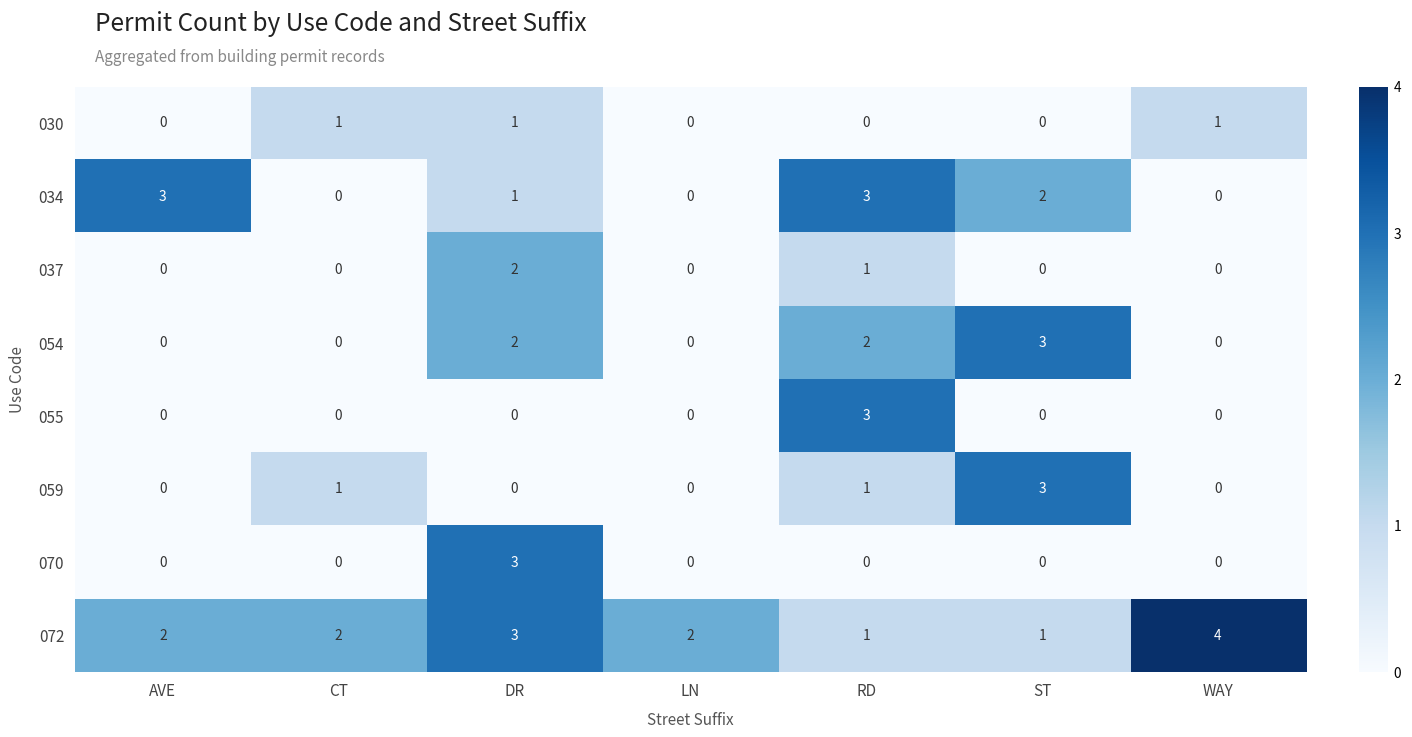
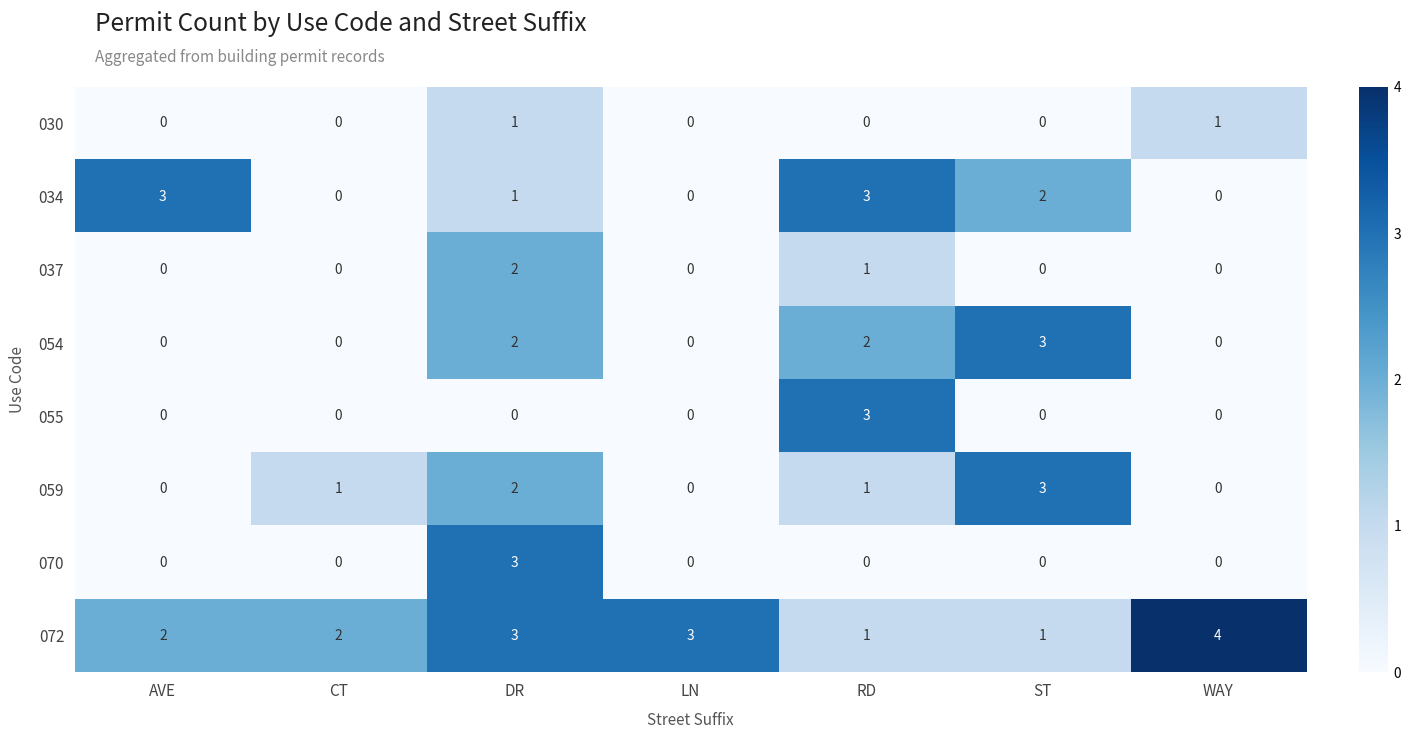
030, CT: 1 -> 0
059, DR: 0 -> 2
072, LN: 2 -> 3
